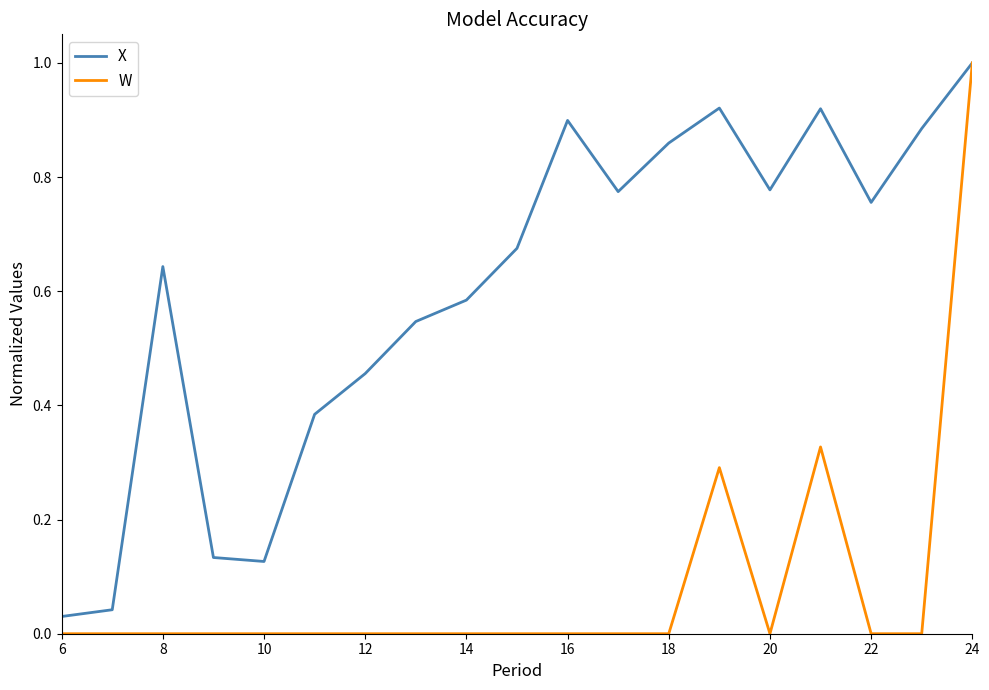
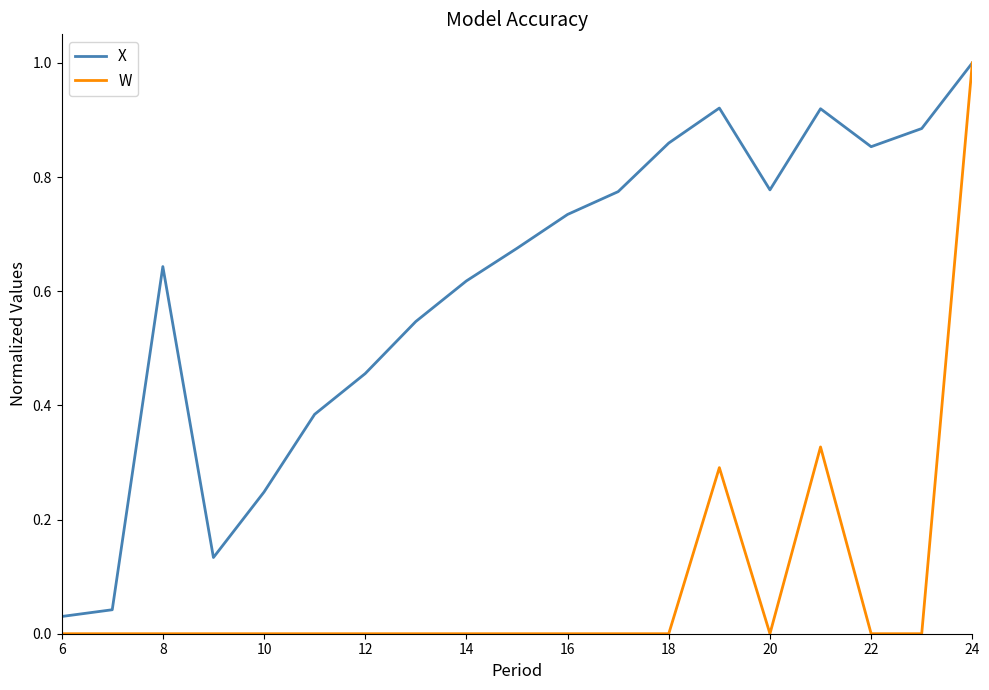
X, 10: 0.13 -> 0.25
X, 14: 0.58 -> 0.62
X, 16: 0.90 -> 0.73
X, 22: 0.76 -> 0.85
